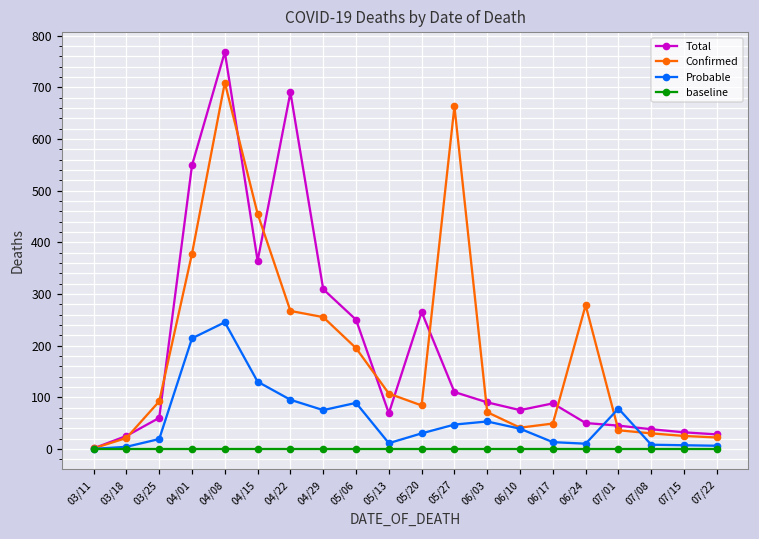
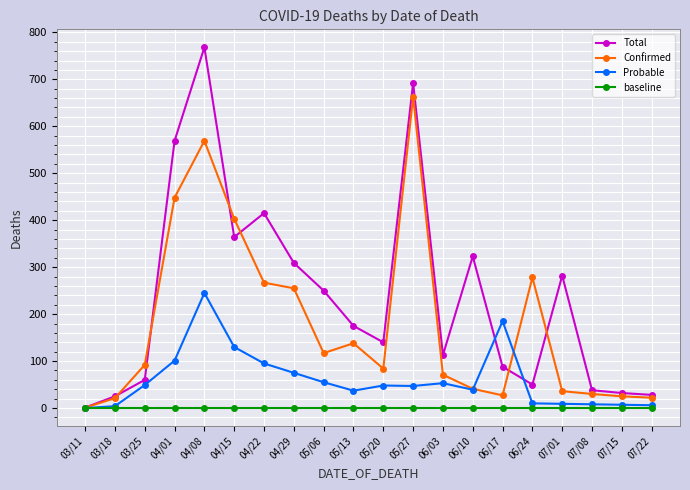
Probable, 03/25: 20 -> 50
Total, 04/01: 550 -> 570
Confirmed, 04/01: 380 -> 450
Probable, 04/01: 210 -> 100
Confirmed, 04/08: 710 -> 570
Confirmed, 04/15: 460 -> 400
Total, 04/22: 690 -> 420
Confirmed, 05/06: 200 -> 120
Probable, 05/06: 90 -> 60
Total, 05/13: 70 -> 180
Confirmed, 05/13: 110 -> 140
Probable, 05/13: 10 -> 40
Total, 05/20: 270 -> 140
Probable, 05/20: 30 -> 50
Total, 05/27: 110 -> 690
Total, 06/03: 90 -> 110
Total, 06/10: 80 -> 320
Confirmed, 06/17: 50 -> 30
Probable, 06/17: 10 -> 190
Total, 07/01: 50 -> 280
Probable, 07/01: 80 -> 10
